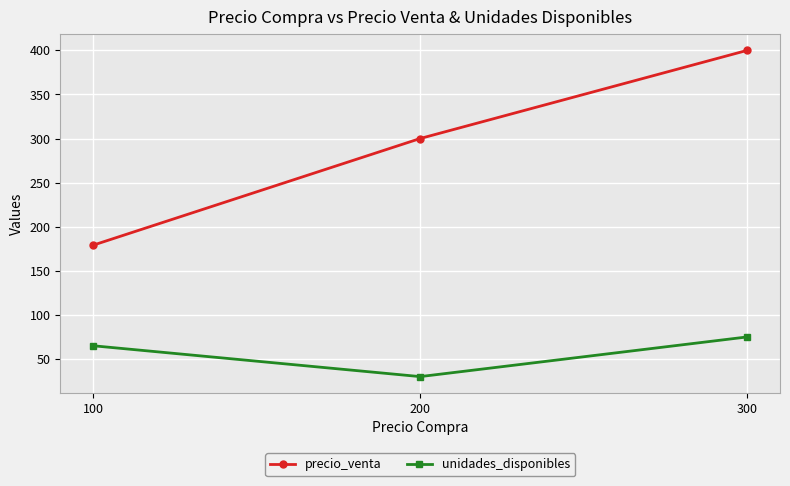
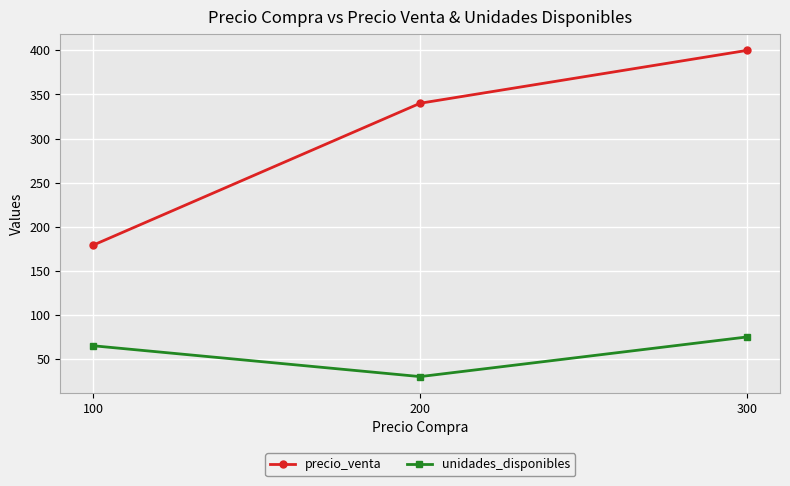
precio_venta, 200: 300 -> 340
